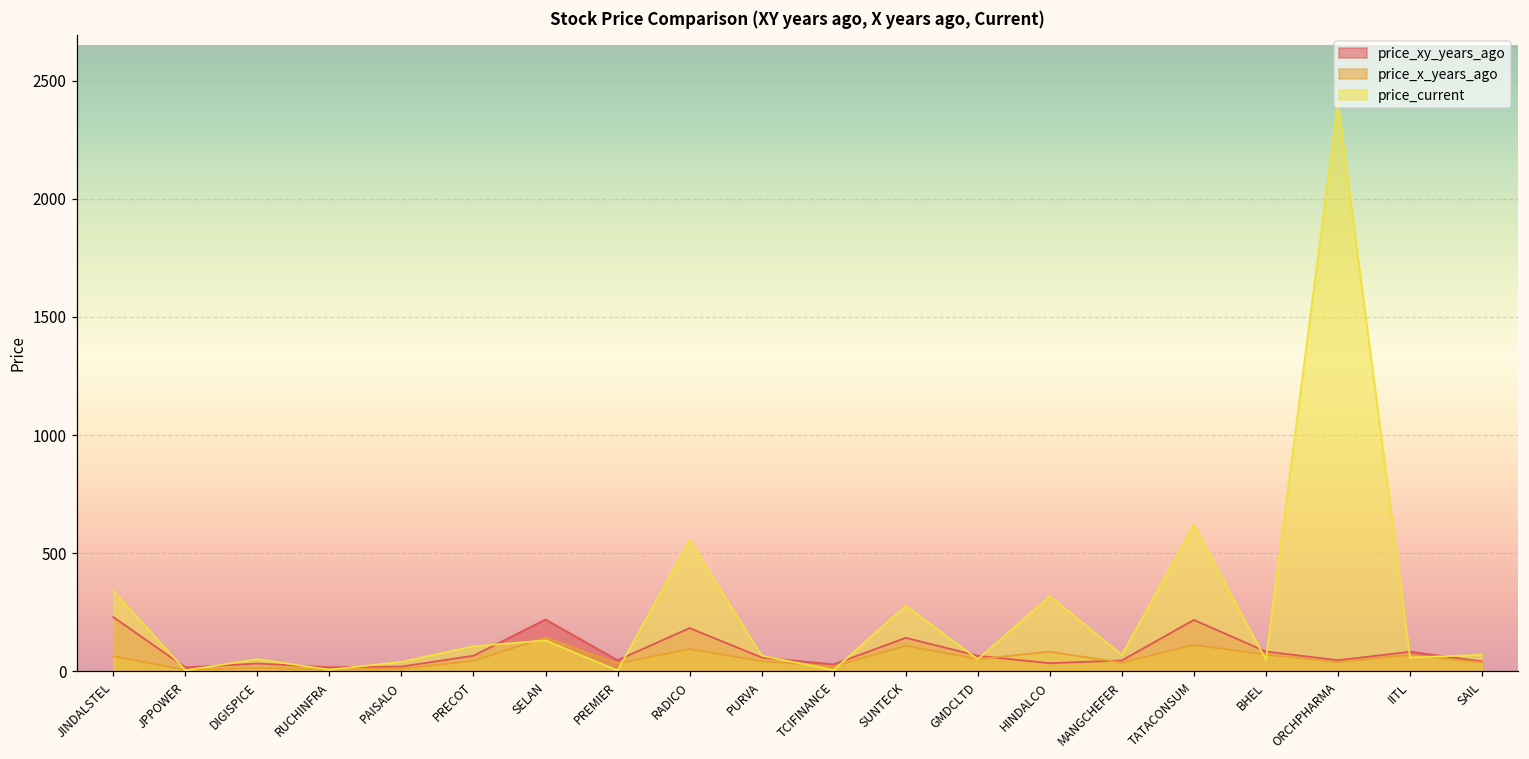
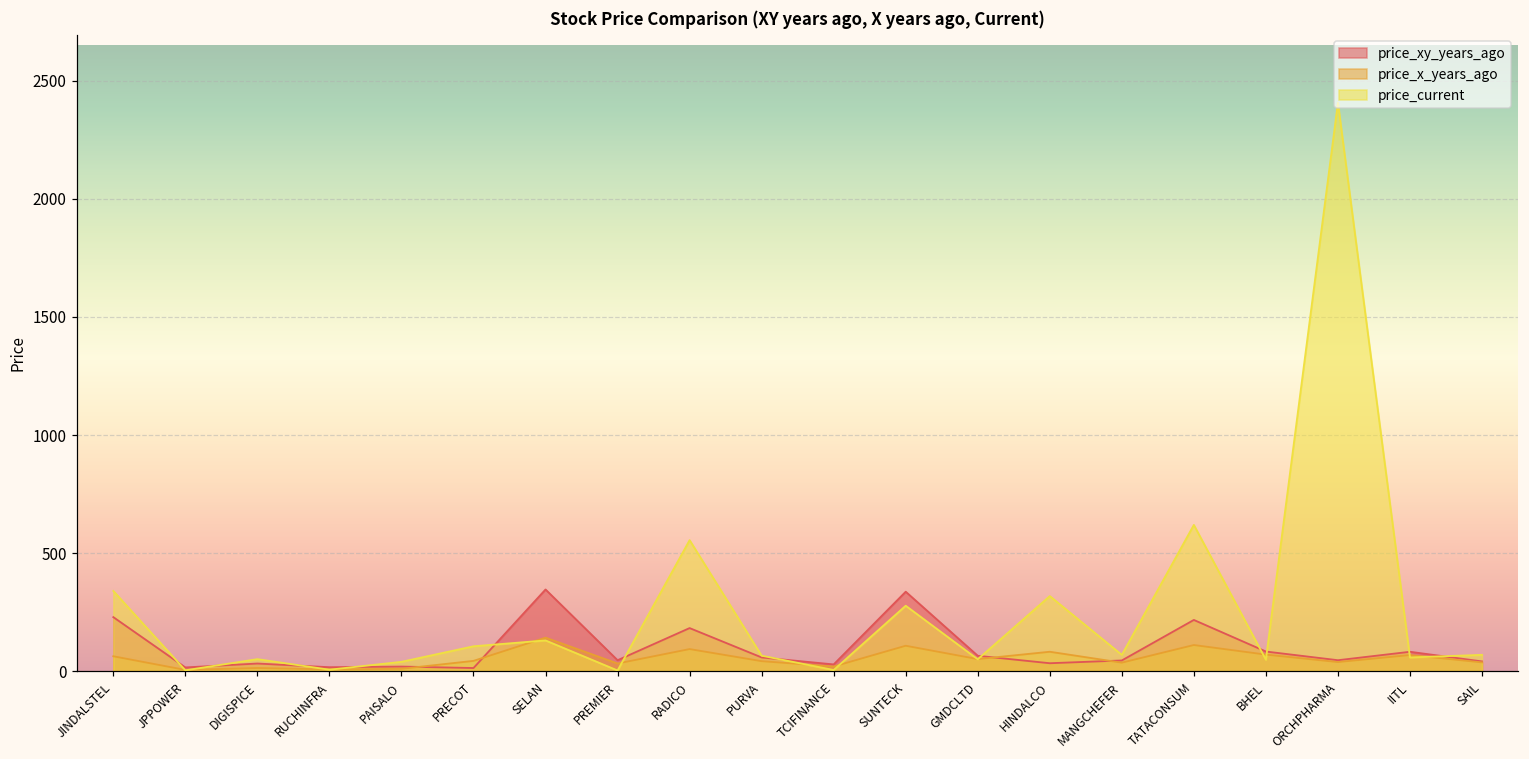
price_xy_years_ago, PRECOT: 70 -> 10
price_xy_years_ago, SELAN: 220 -> 350
price_xy_years_ago, SUNTECK: 140 -> 340
